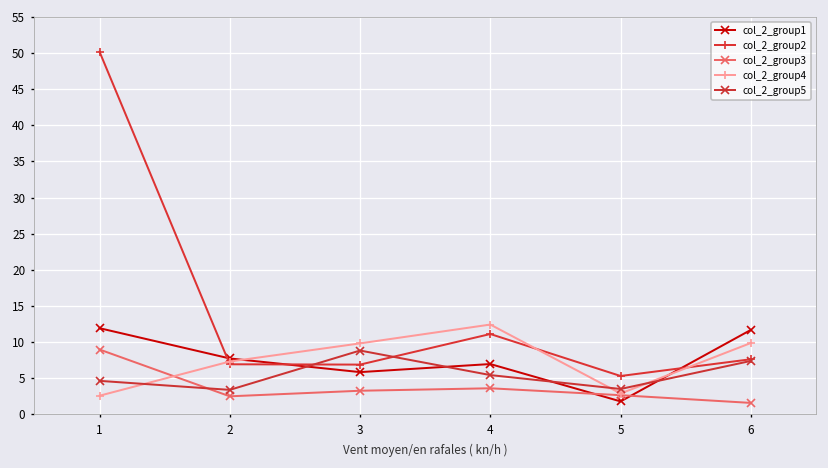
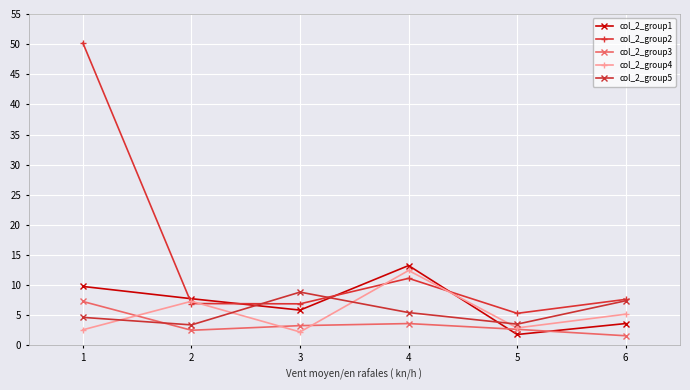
col_2_group1, 1: 12 -> 10
col_2_group3, 1: 9 -> 7
col_2_group4, 3: 10 -> 2
col_2_group1, 4: 7 -> 13
col_2_group1, 6: 12 -> 4
col_2_group4, 6: 10 -> 5
